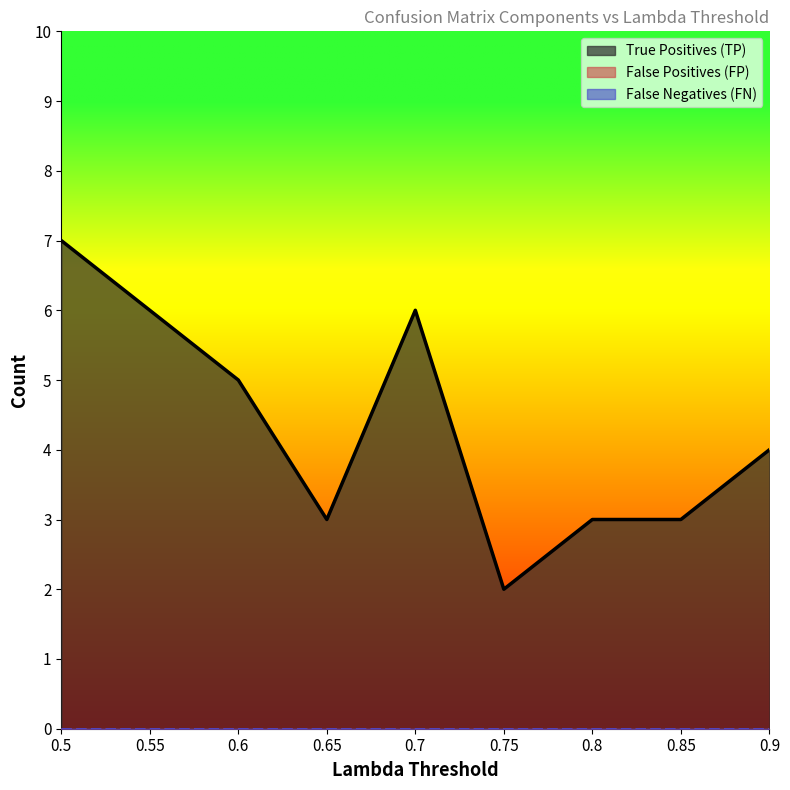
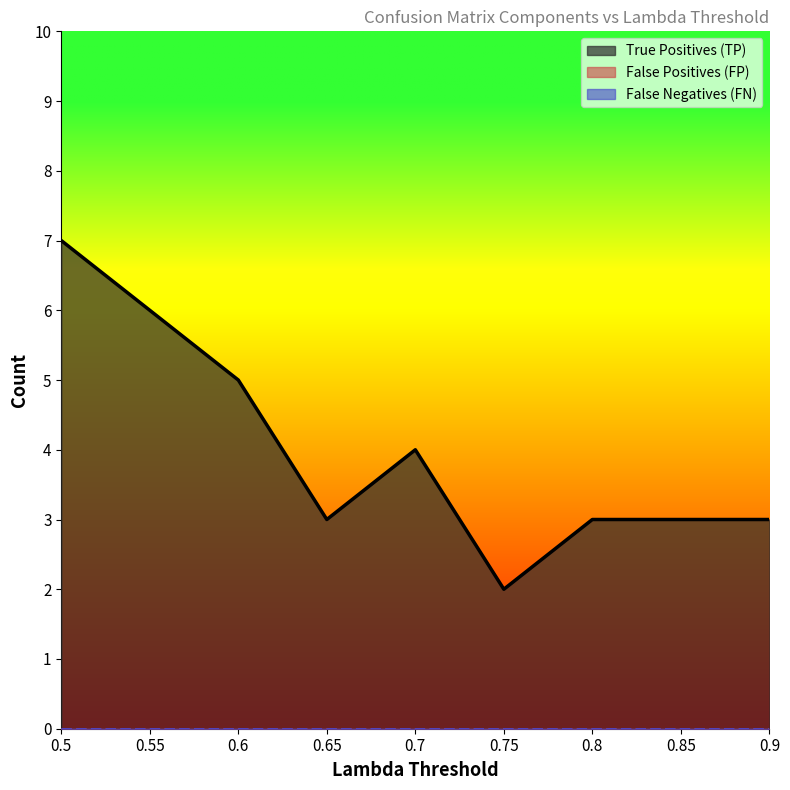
True Positives (TP), 0.7: 6 -> 4
True Positives (TP), 0.9: 4 -> 3
